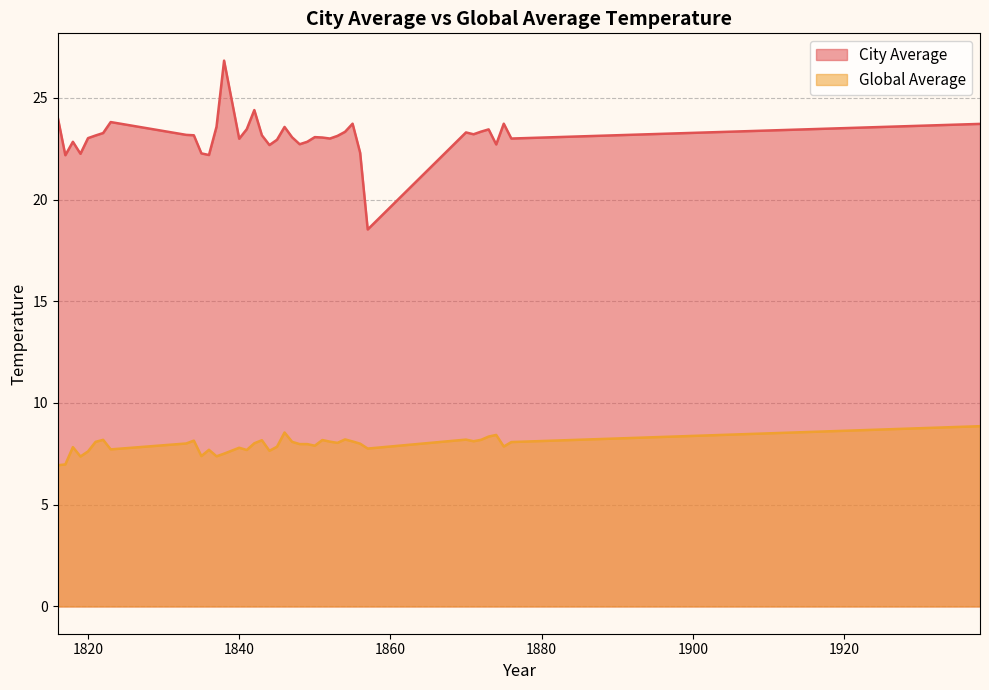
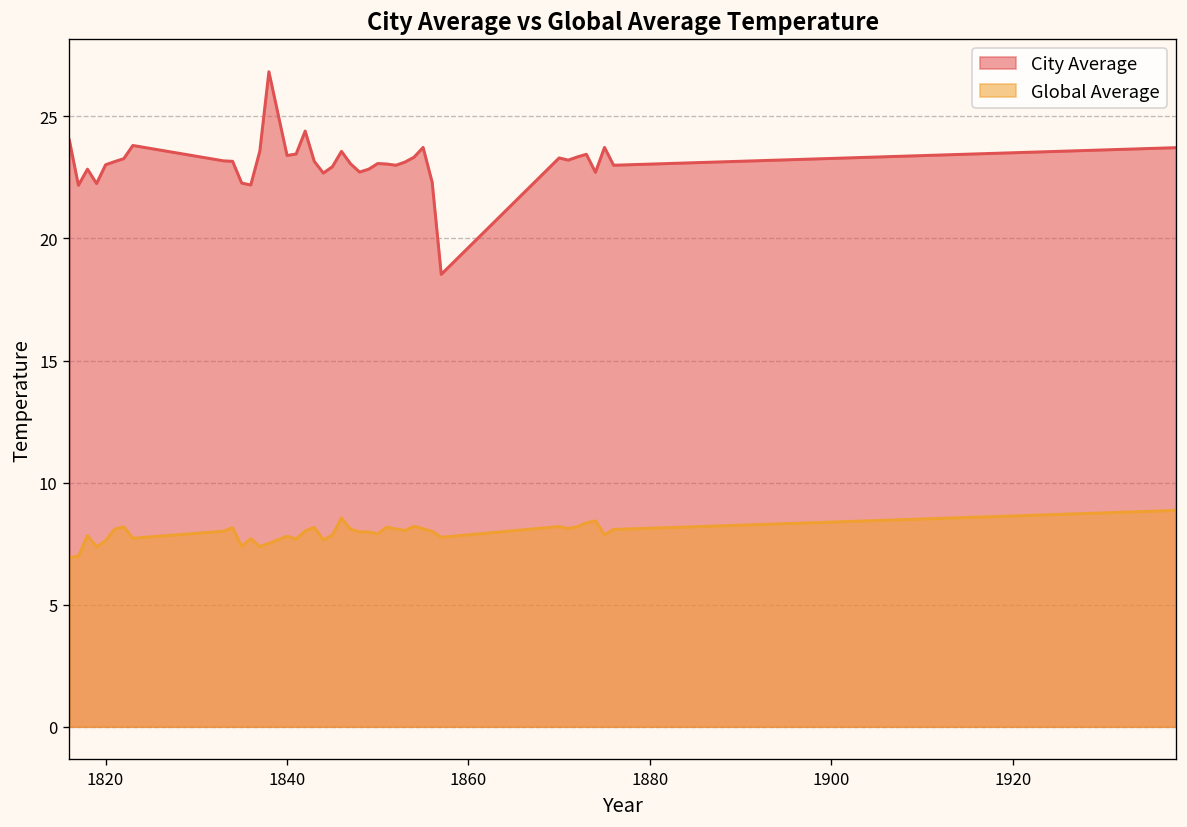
City Average, 1840: 23.0 -> 23.4
